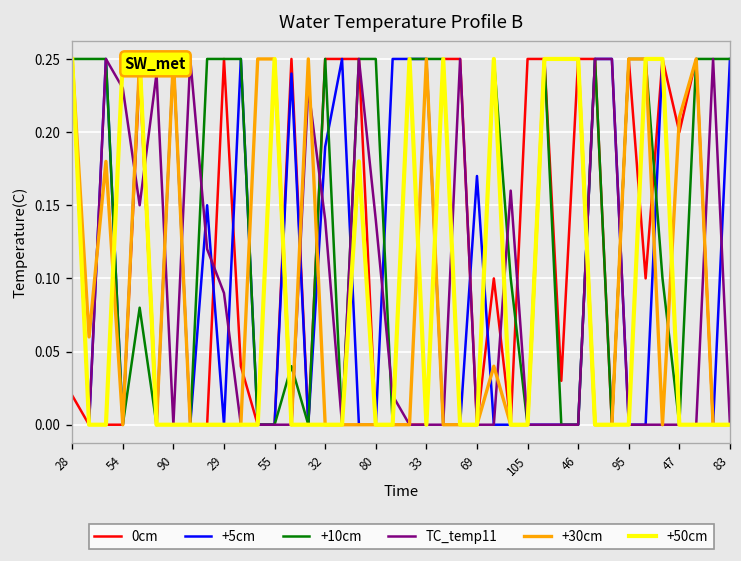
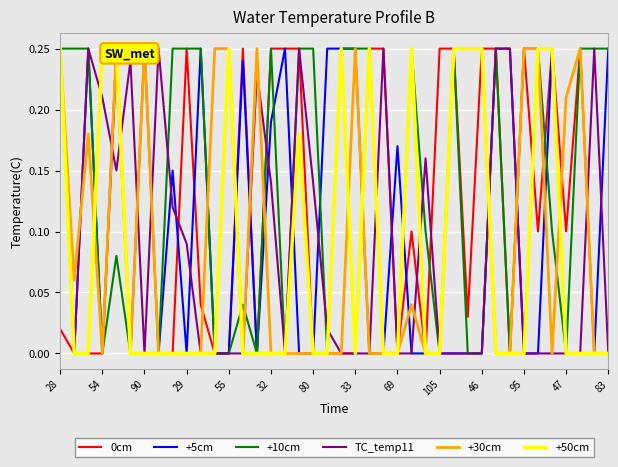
TC_temp11, 54: 0.23 -> 0.21
0cm, 47: 0.2 -> 0.1
